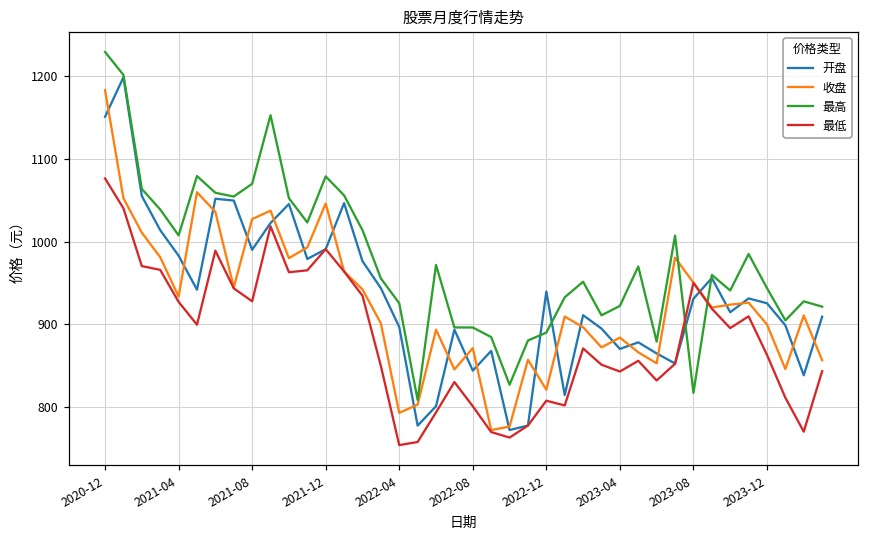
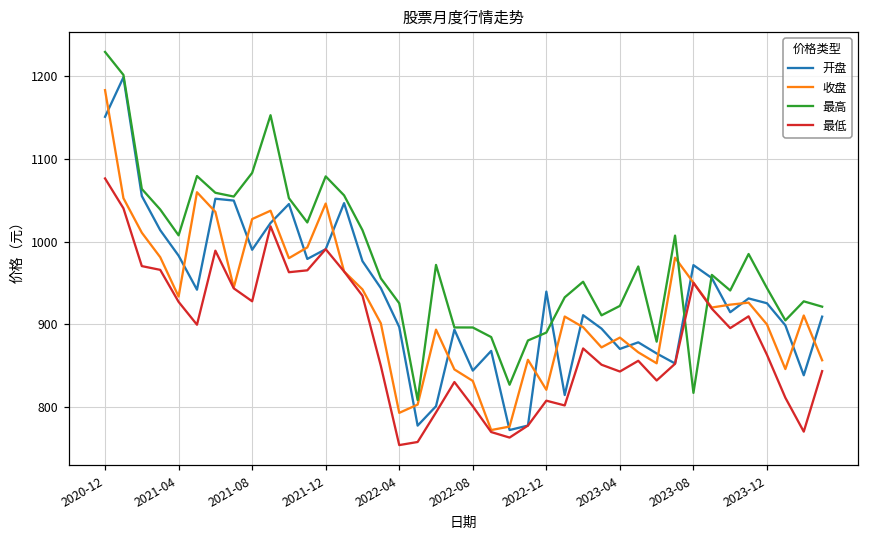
最高, 2021-08: 1070 -> 1080
收盘, 2022-08: 870 -> 830
开盘, 2023-08: 930 -> 970
